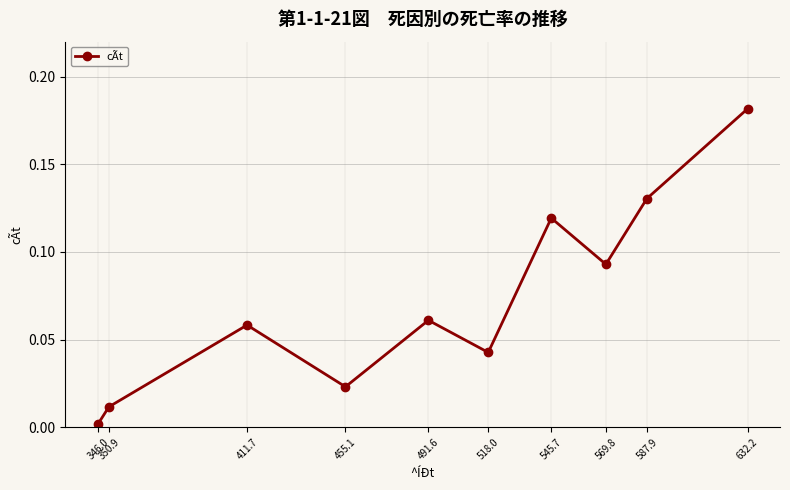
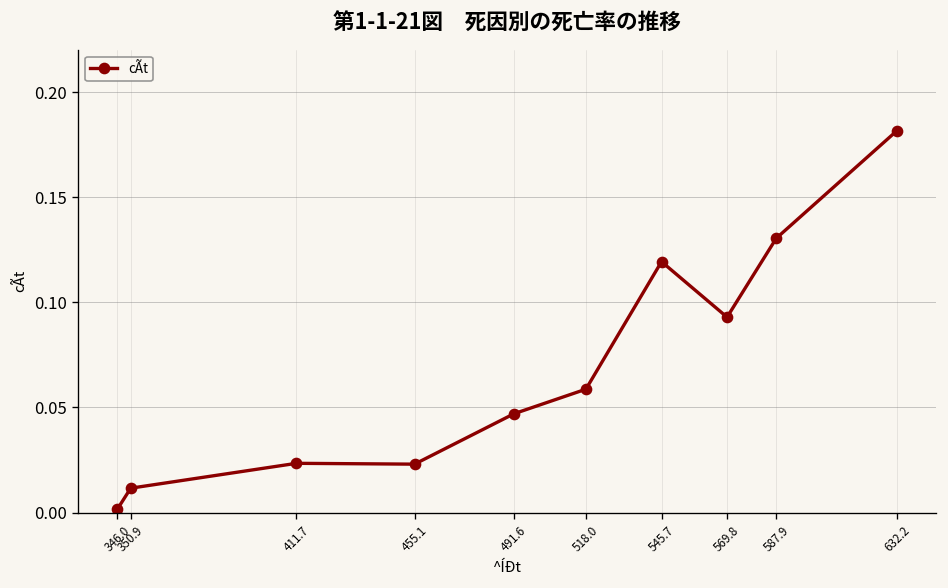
411.7: 0.058 -> 0.023
491.6: 0.061 -> 0.047
518.0: 0.043 -> 0.059
